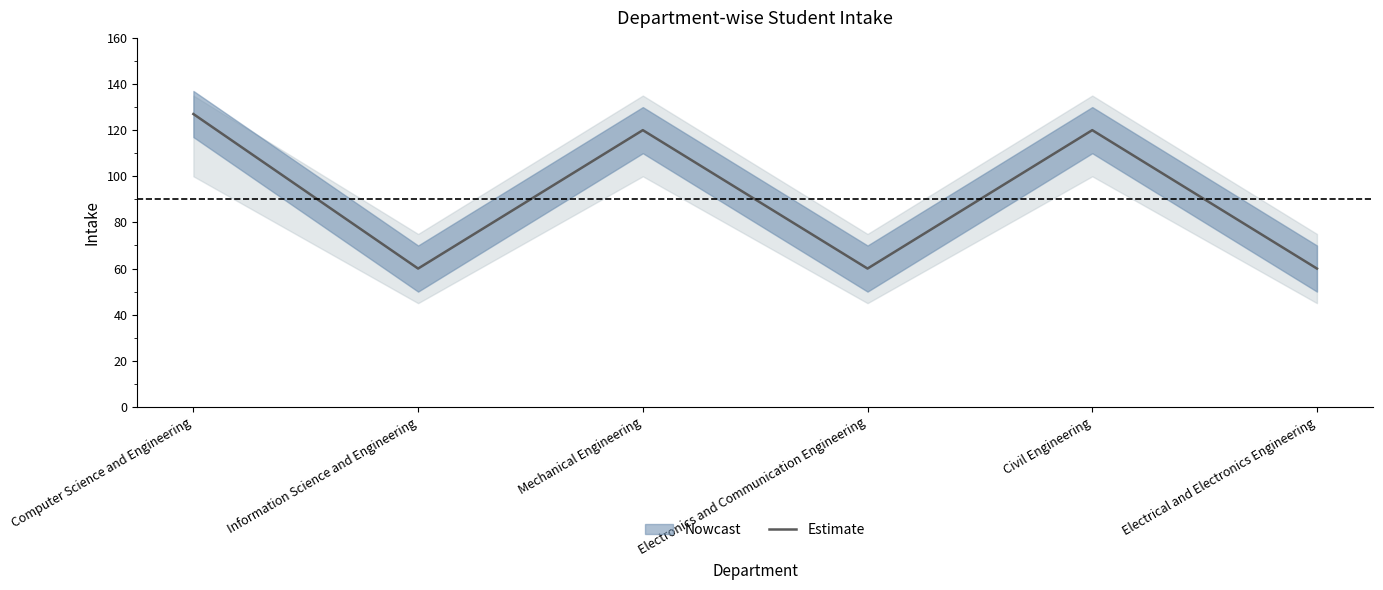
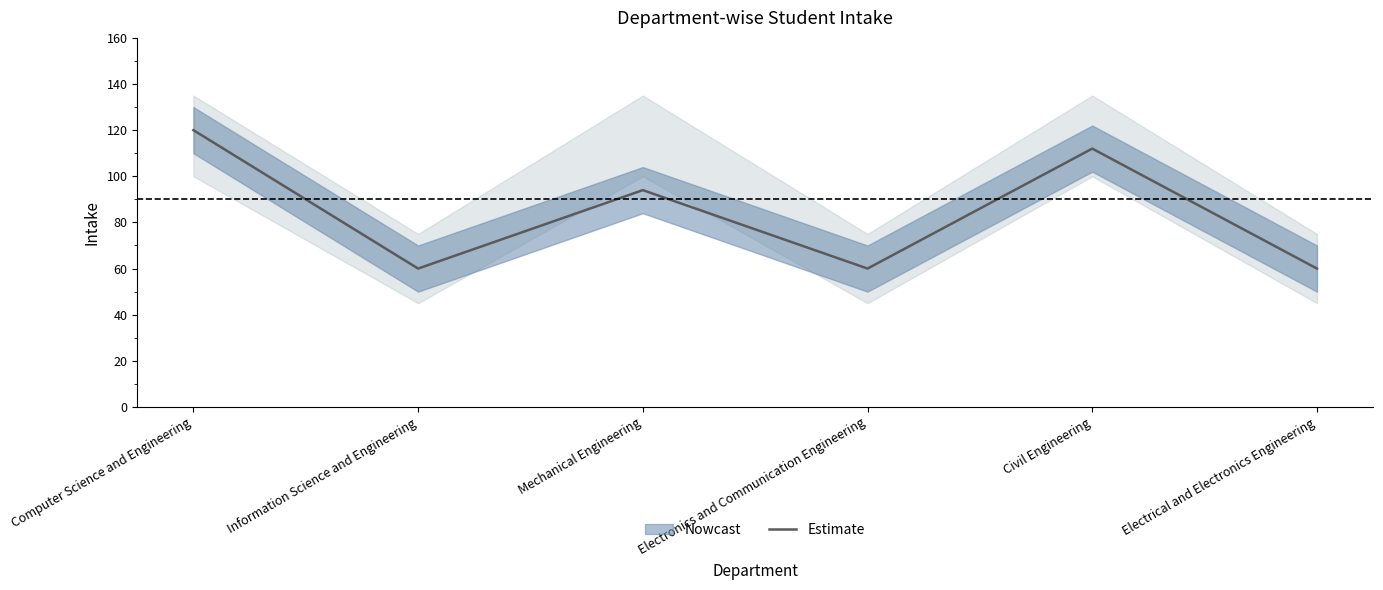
Estimate, Computer Science and Engineering: 127 -> 120
Estimate, Mechanical Engineering: 120 -> 94
Estimate, Civil Engineering: 120 -> 112
